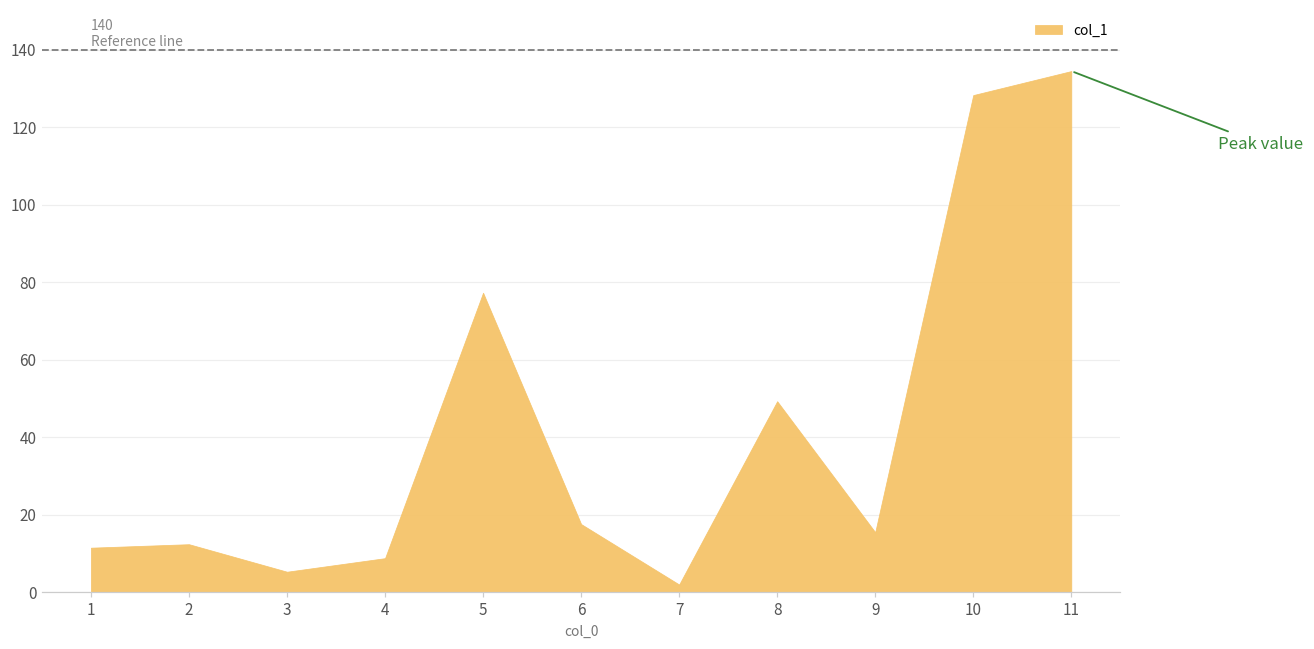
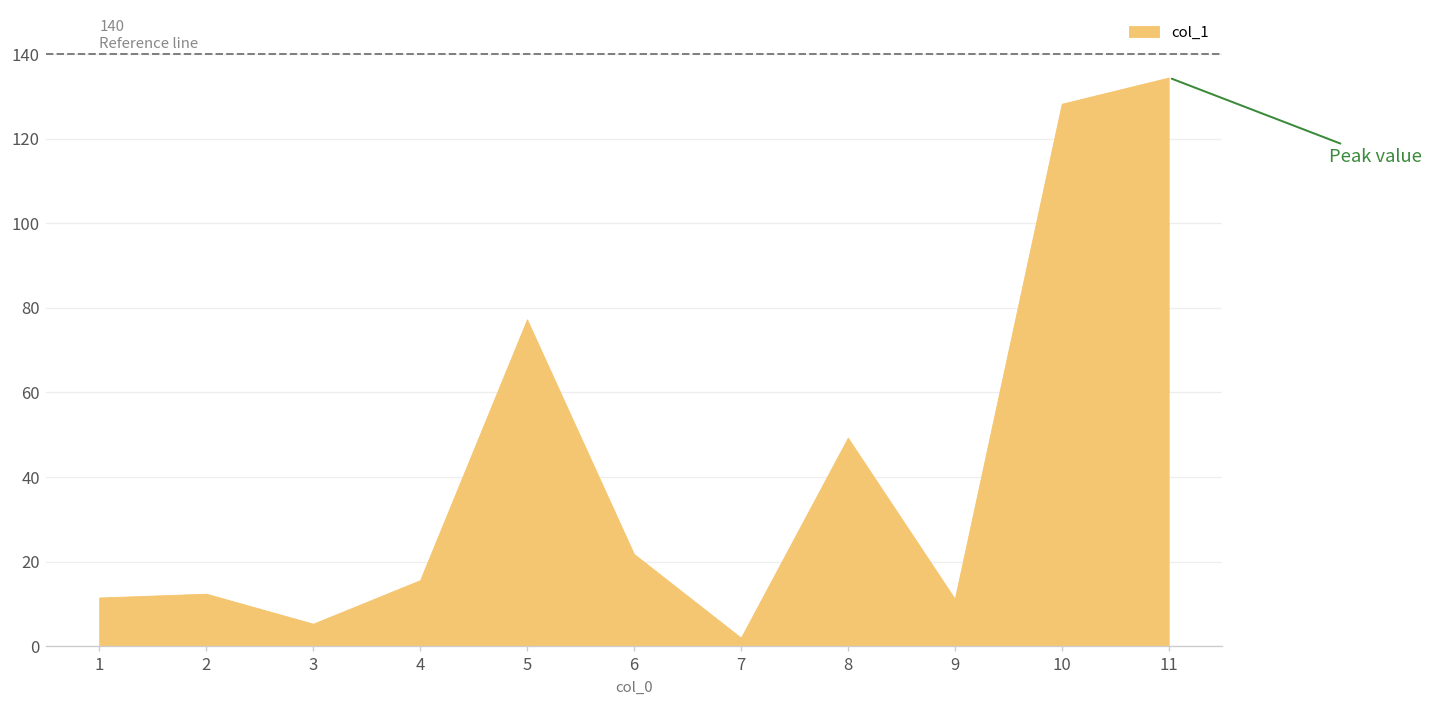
4: 9 -> 16
6: 18 -> 22
9: 16 -> 11
